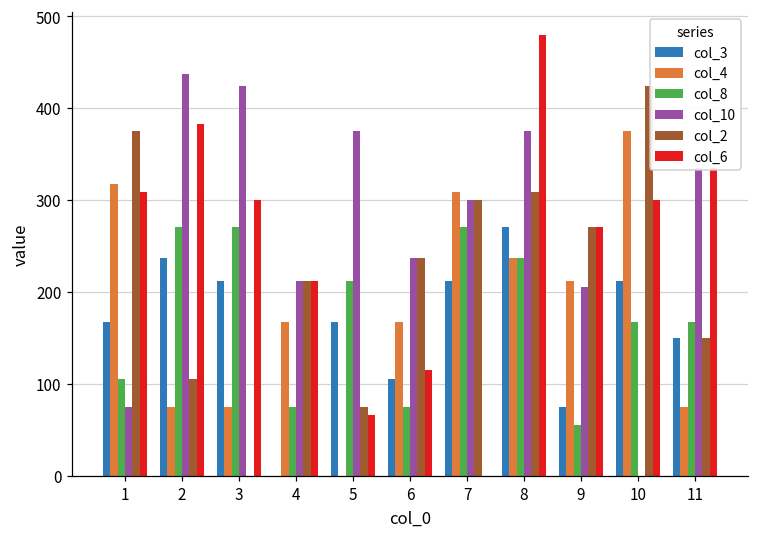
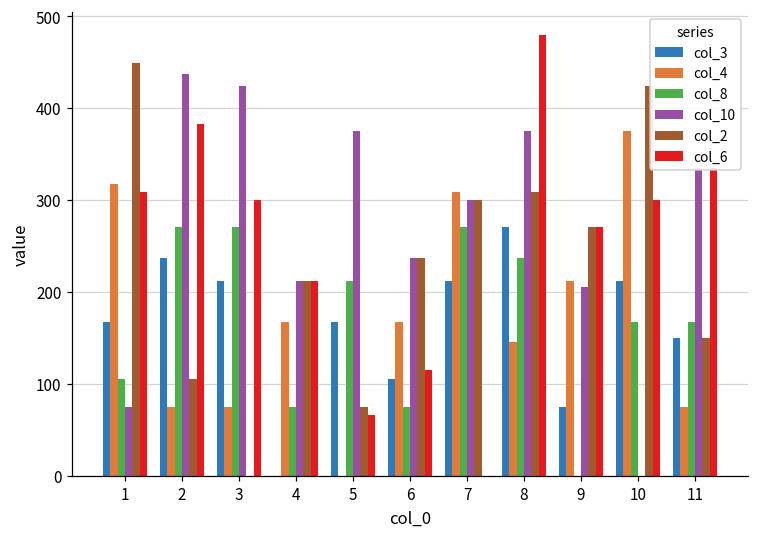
col_2, 1: 370 -> 450
col_4, 8: 240 -> 150
col_8, 9: 60 -> 0
